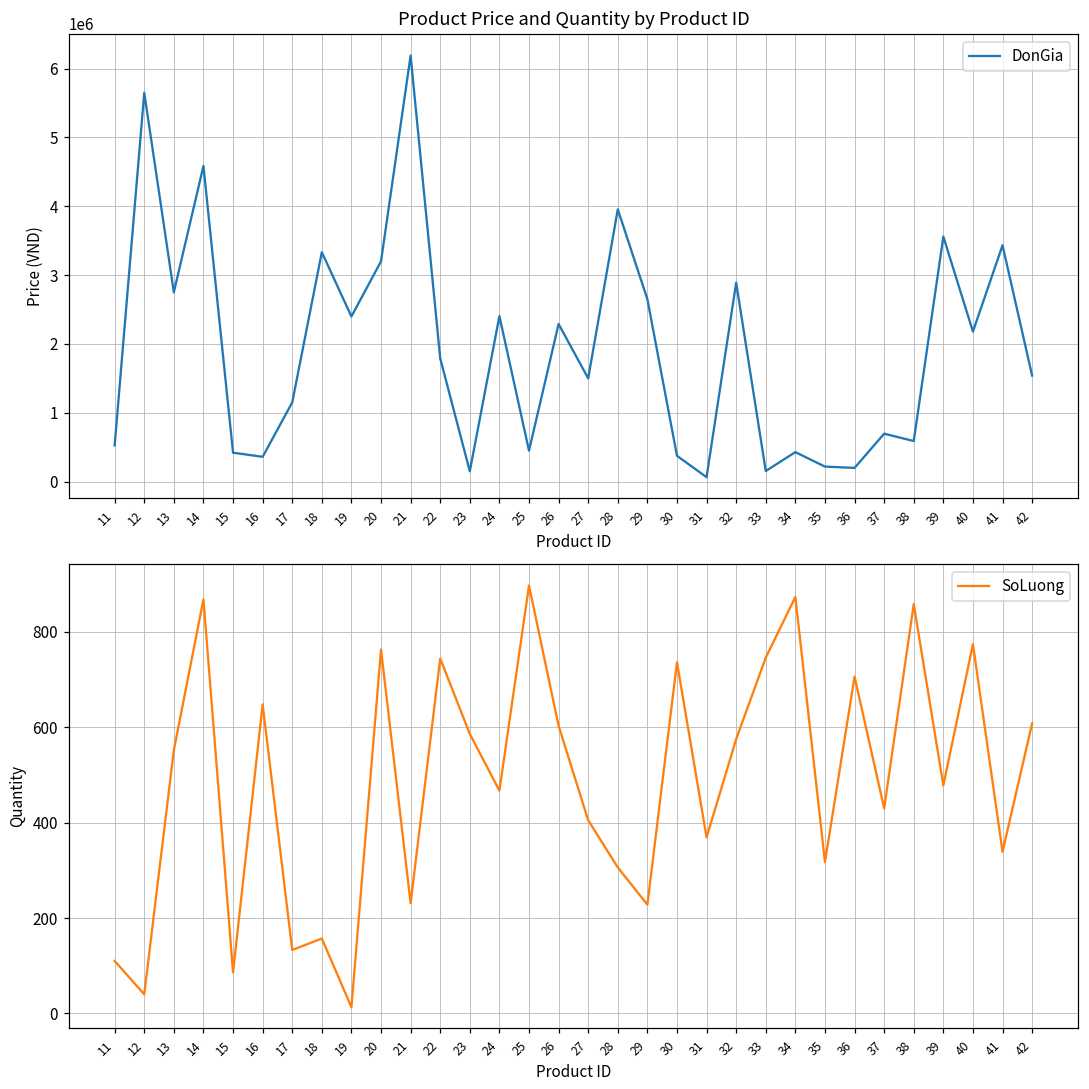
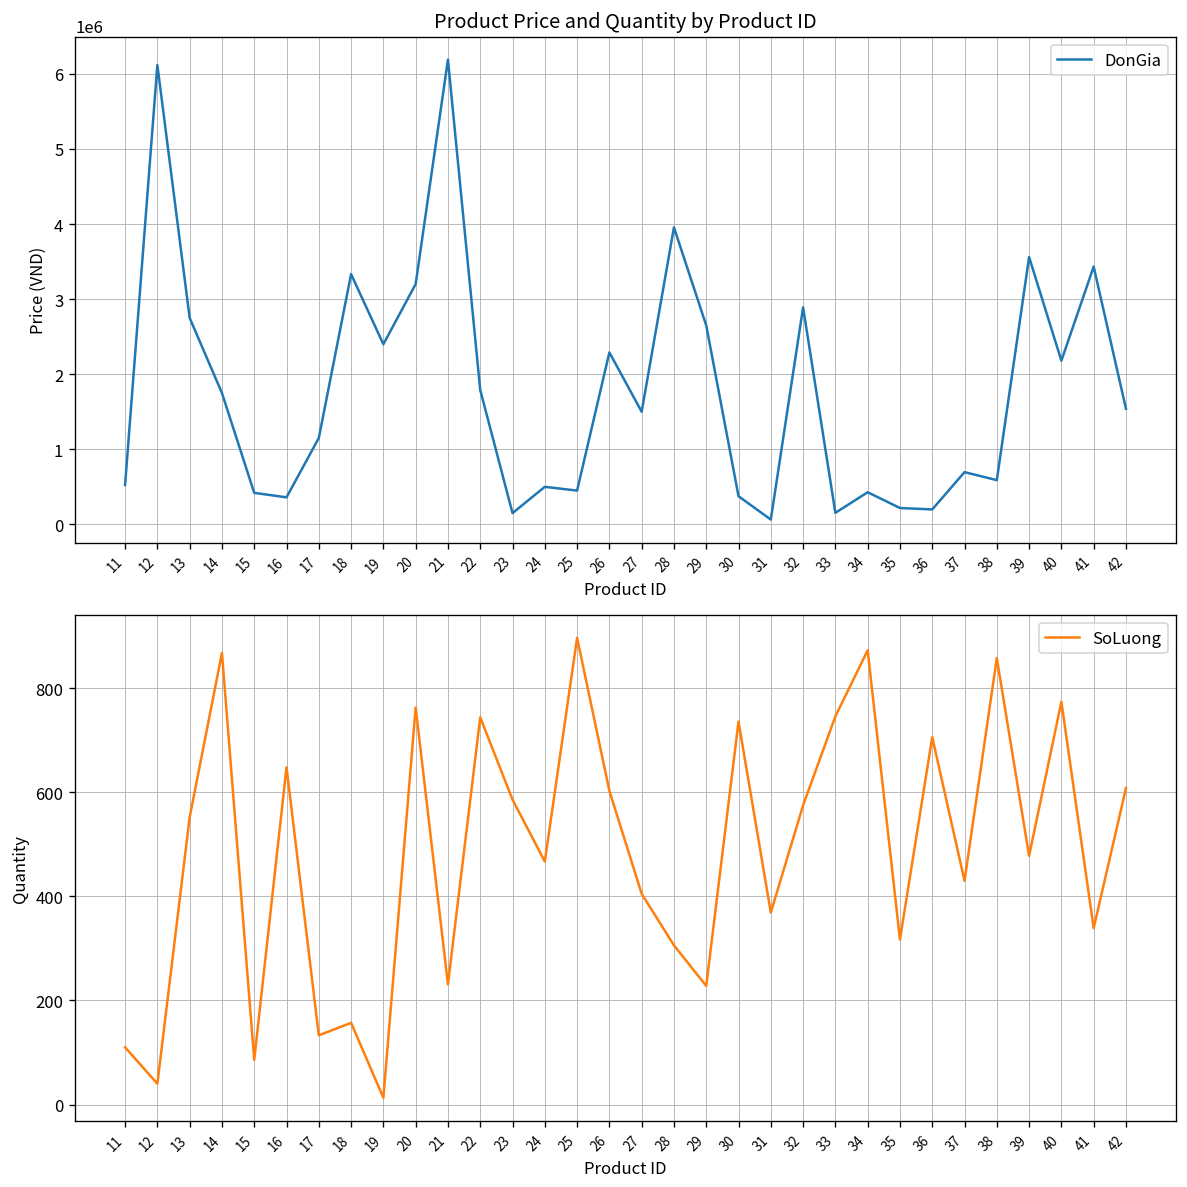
Product Price and Quantity by Product ID, 12: 5700000 -> 6100000
Product Price and Quantity by Product ID, 14: 4600000 -> 1800000
Product Price and Quantity by Product ID, 24: 2400000 -> 500000
